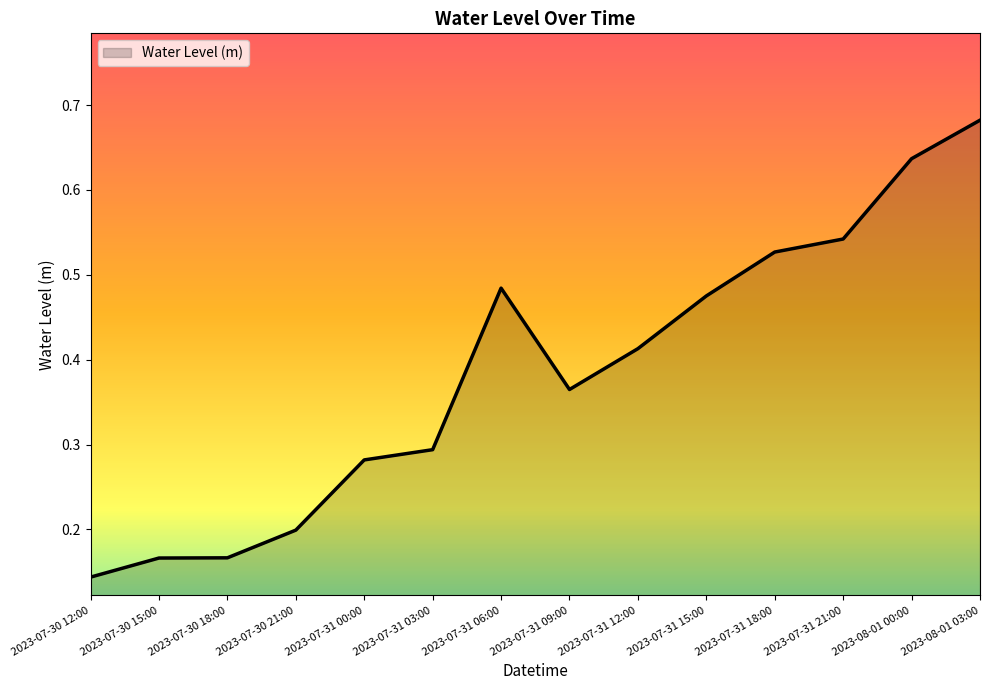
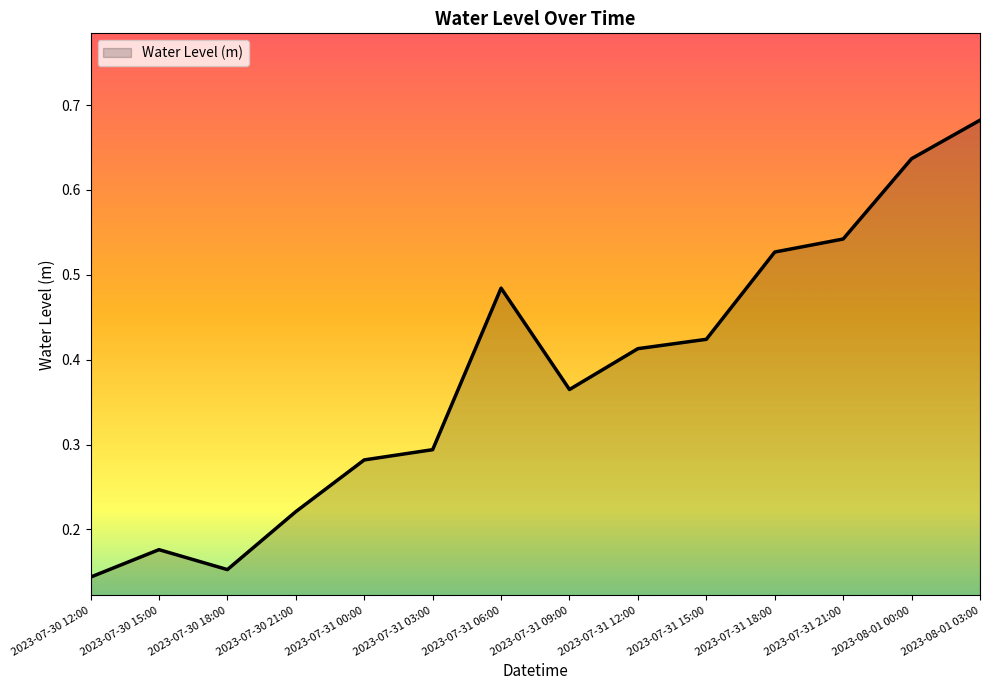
2023-07-30 15:00: 0.17 -> 0.18
2023-07-30 18:00: 0.17 -> 0.15
2023-07-30 21:00: 0.20 -> 0.22
2023-07-31 15:00: 0.48 -> 0.42
